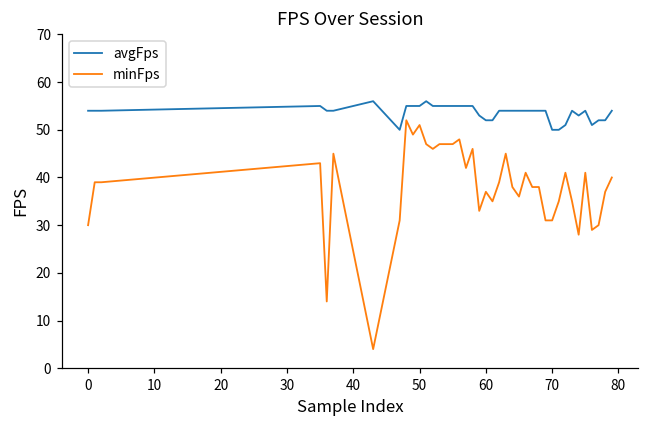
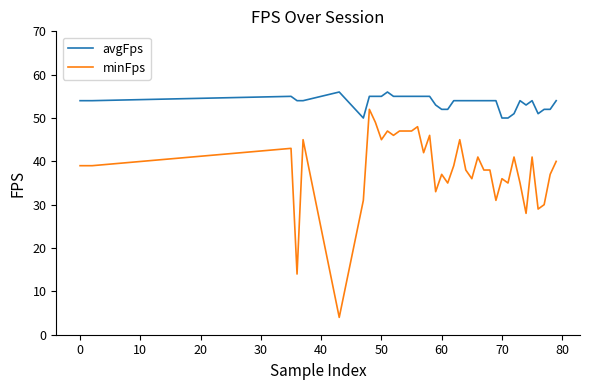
minFps, 0: 30 -> 39
minFps, 50: 51 -> 45
minFps, 70: 31 -> 36
